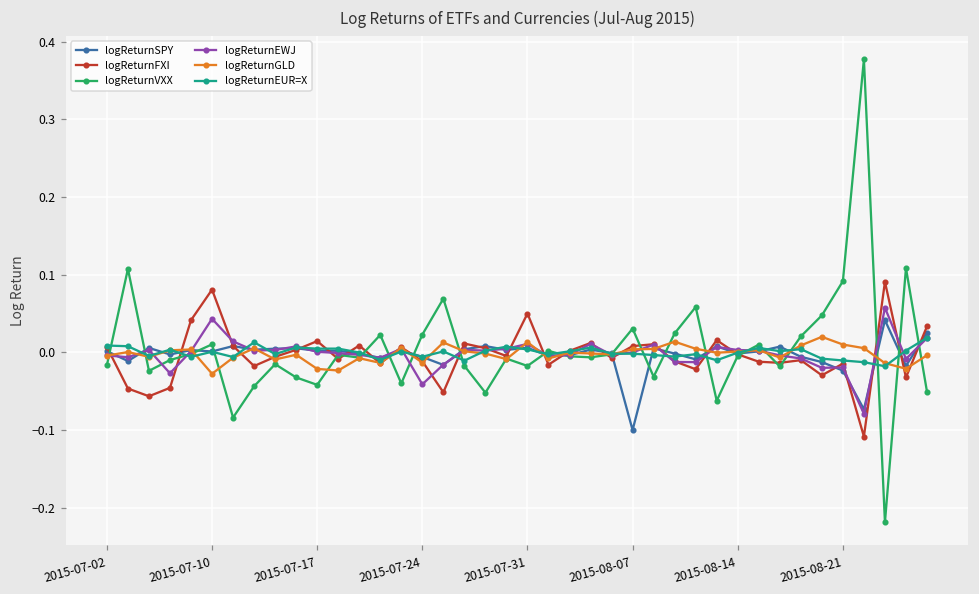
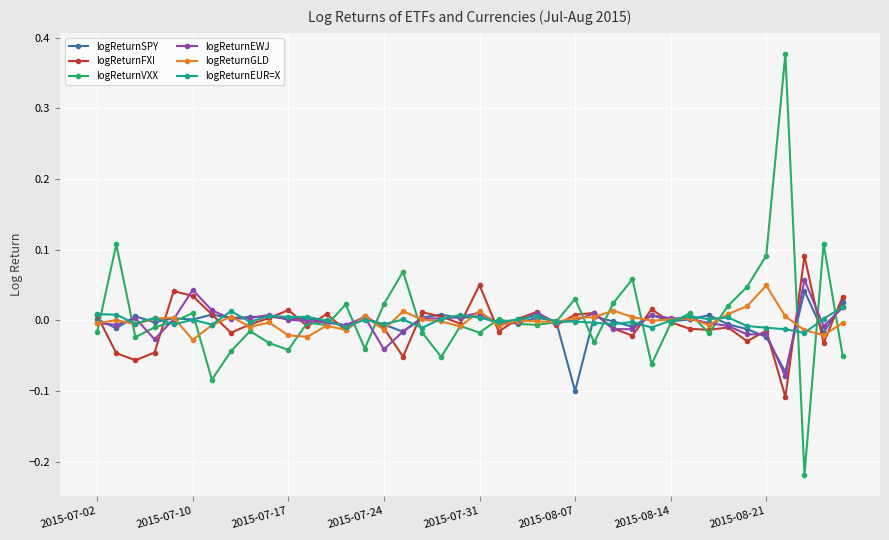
logReturnFXI, 2015-07-10: 0.08 -> 0.03
logReturnGLD, 2015-08-21: 0.01 -> 0.05
